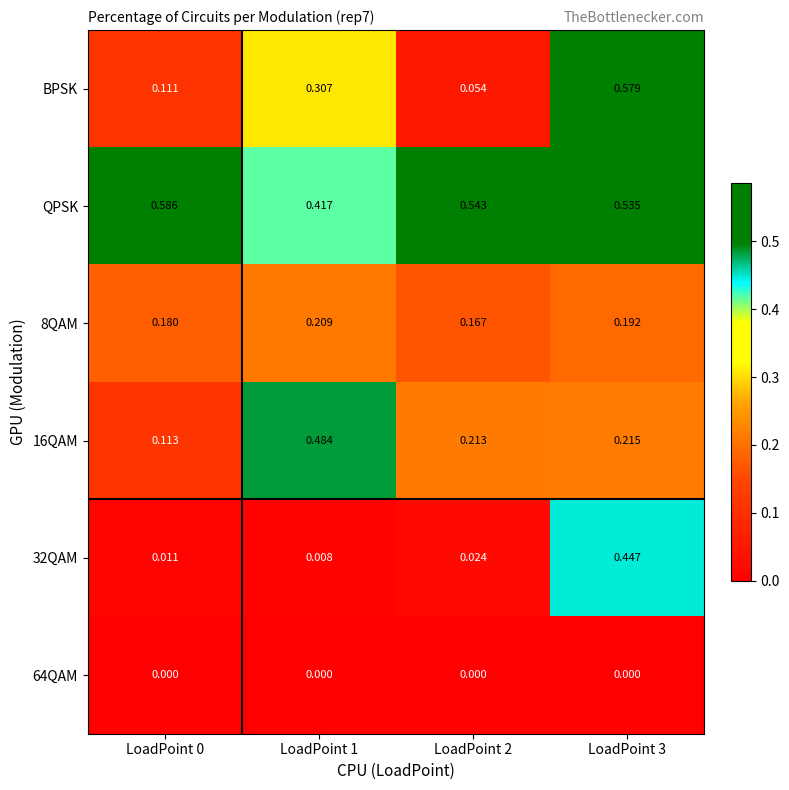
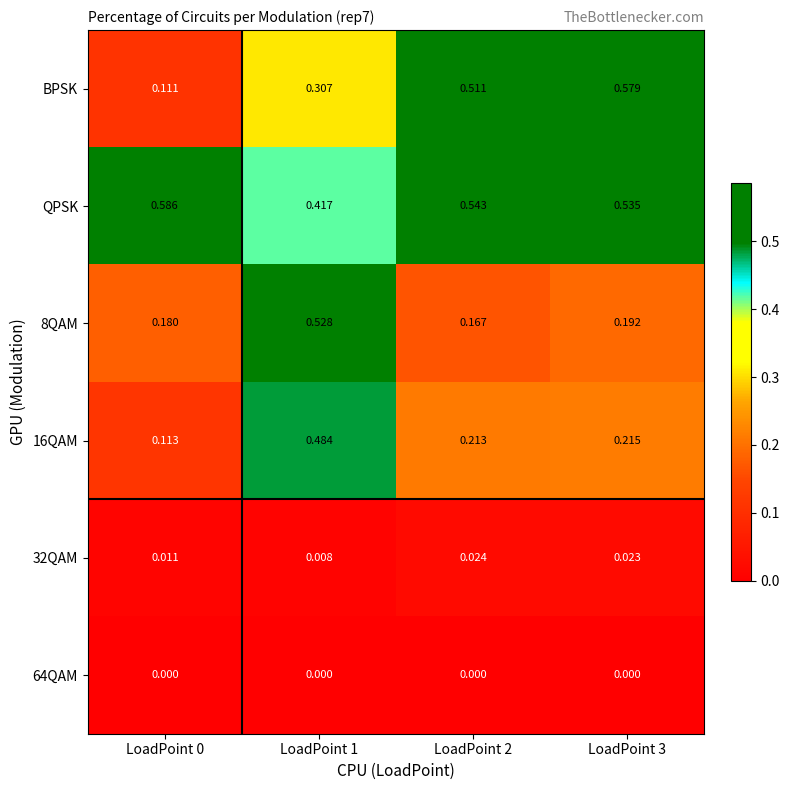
BPSK, LoadPoint 2: 0.054 -> 0.511
8QAM, LoadPoint 1: 0.209 -> 0.528
32QAM, LoadPoint 3: 0.447 -> 0.023
